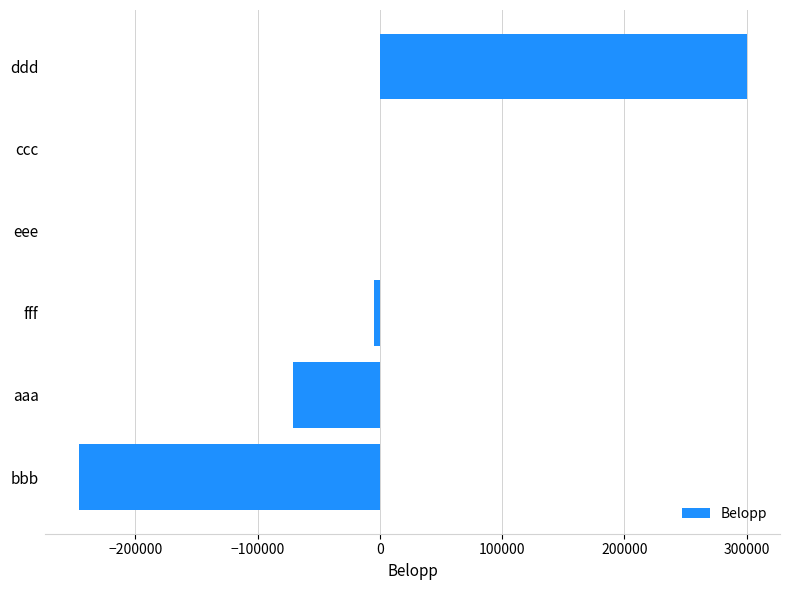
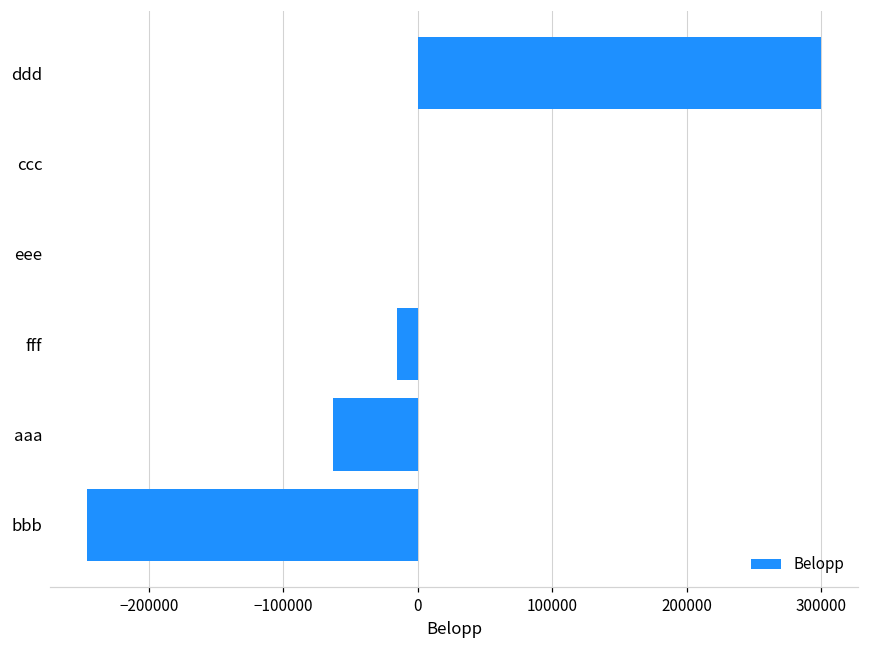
fff: -5000 -> -15000
aaa: -71000 -> -63000
